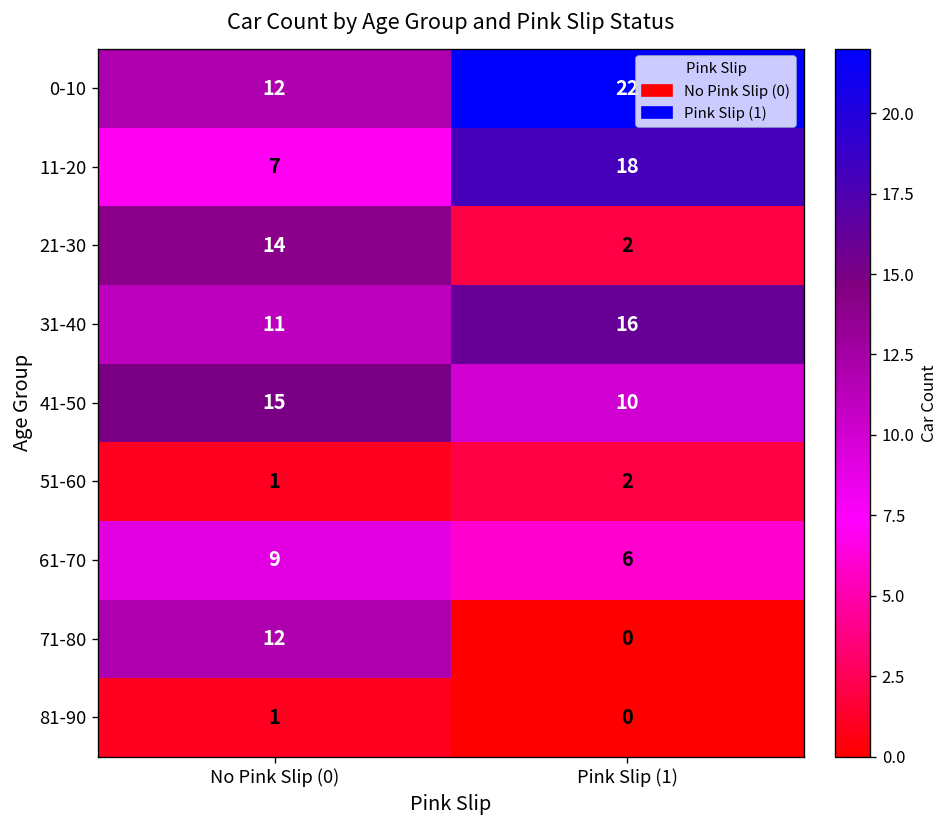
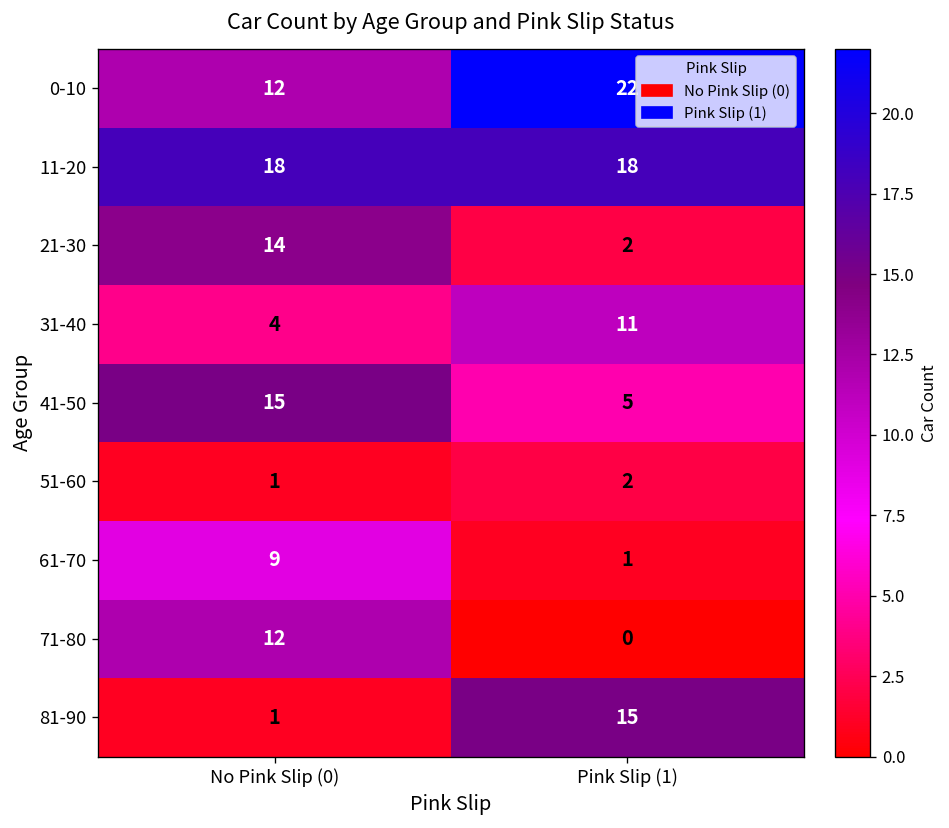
11-20, No Pink Slip (0): 7 -> 18
31-40, No Pink Slip (0): 11 -> 4
31-40, Pink Slip (1): 16 -> 11
41-50, Pink Slip (1): 10 -> 5
61-70, Pink Slip (1): 6 -> 1
81-90, Pink Slip (1): 0 -> 15
